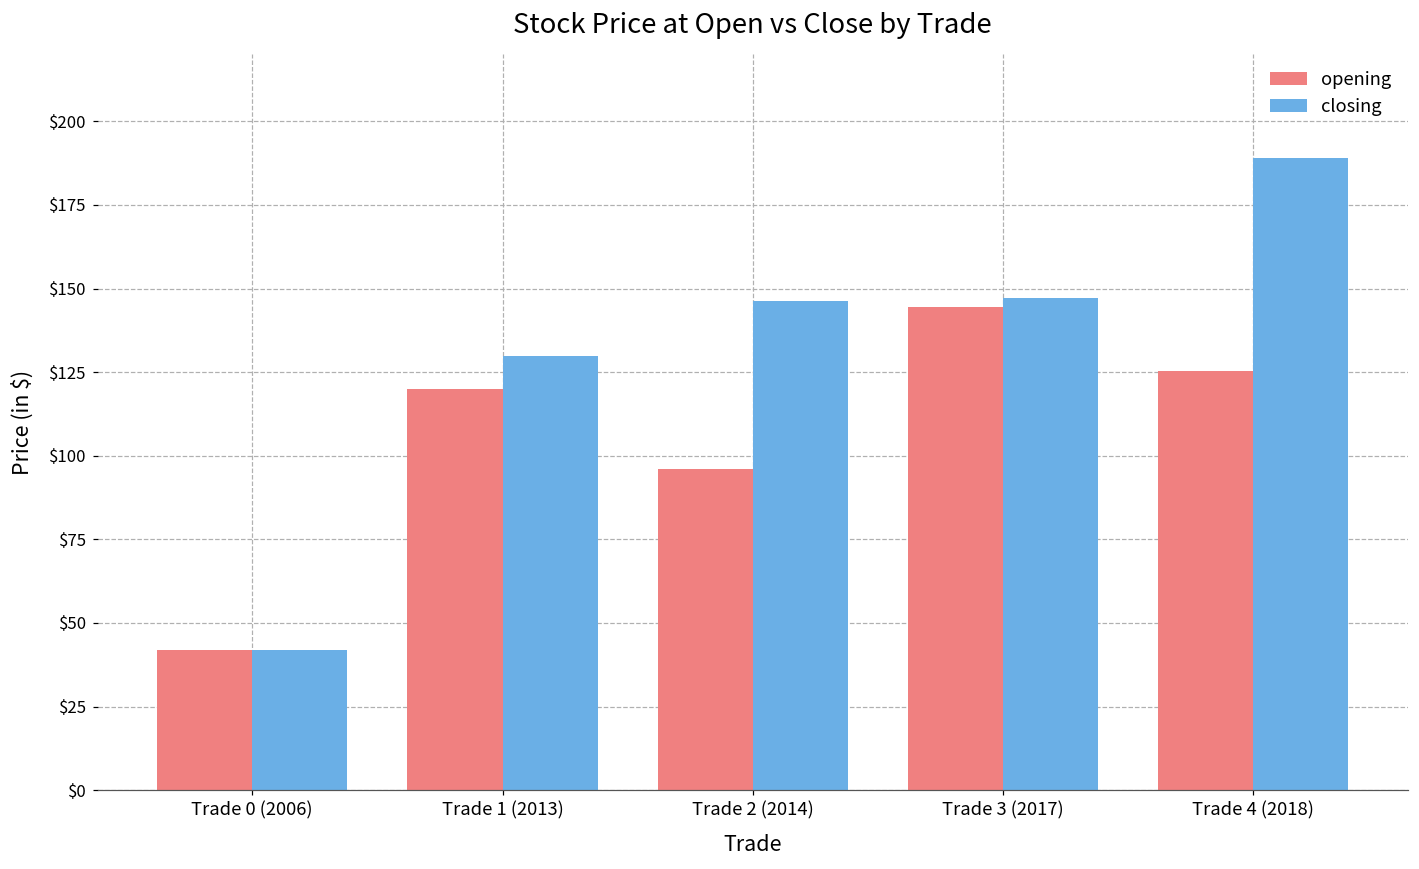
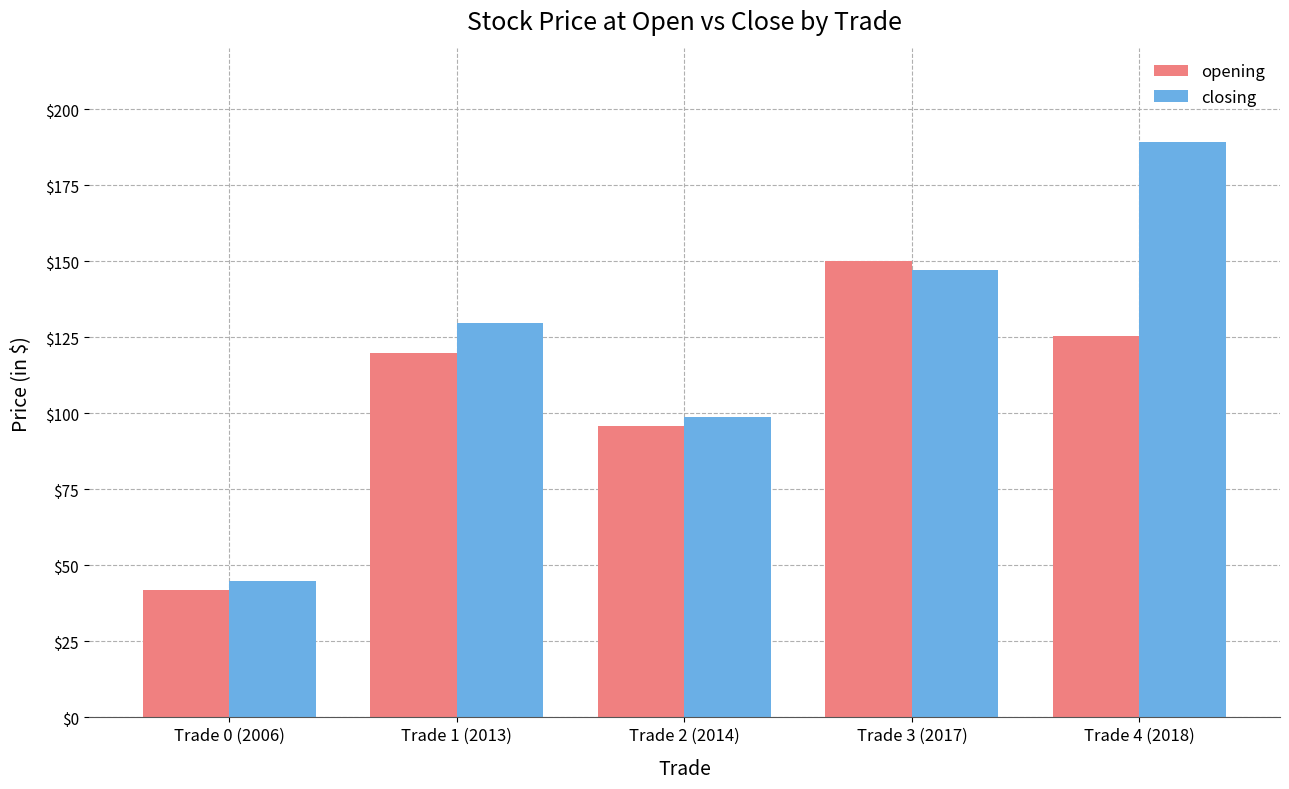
closing, Trade 0 (2006): $42 -> $45
closing, Trade 2 (2014): $146 -> $99
opening, Trade 3 (2017): $145 -> $150
